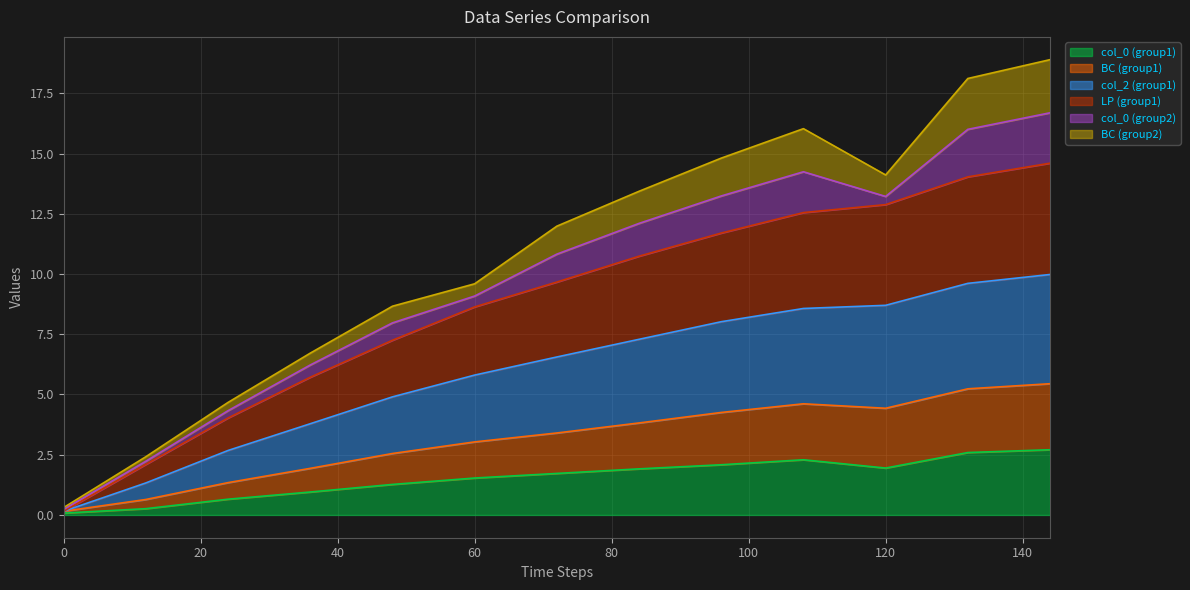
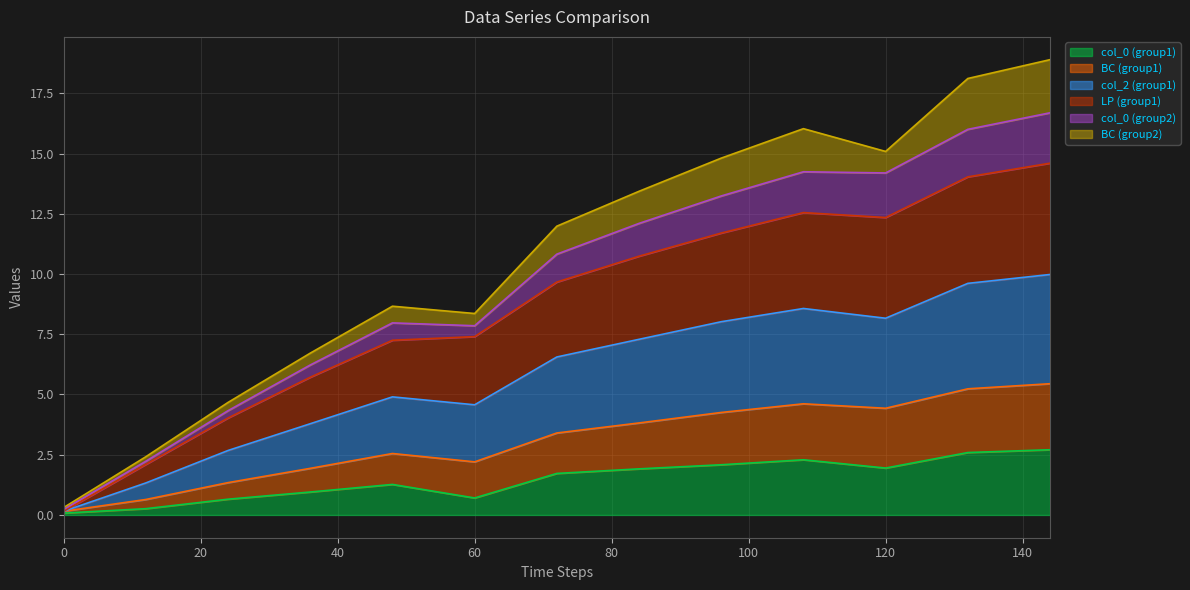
col_0 (group1), 60: 1.5 -> 0.7
col_2 (group1), 60: 2.8 -> 2.4
col_2 (group1), 120: 4.3 -> 3.7
col_0 (group2), 120: 0.3 -> 1.9
